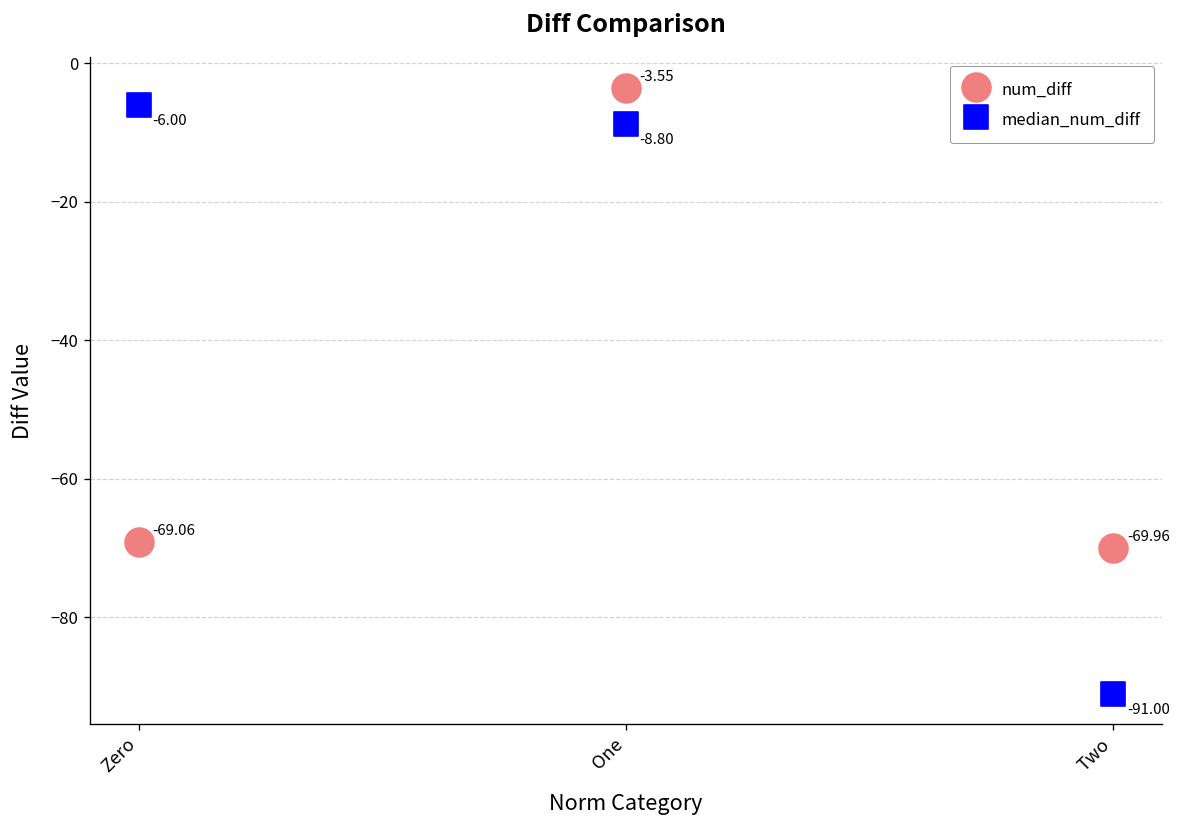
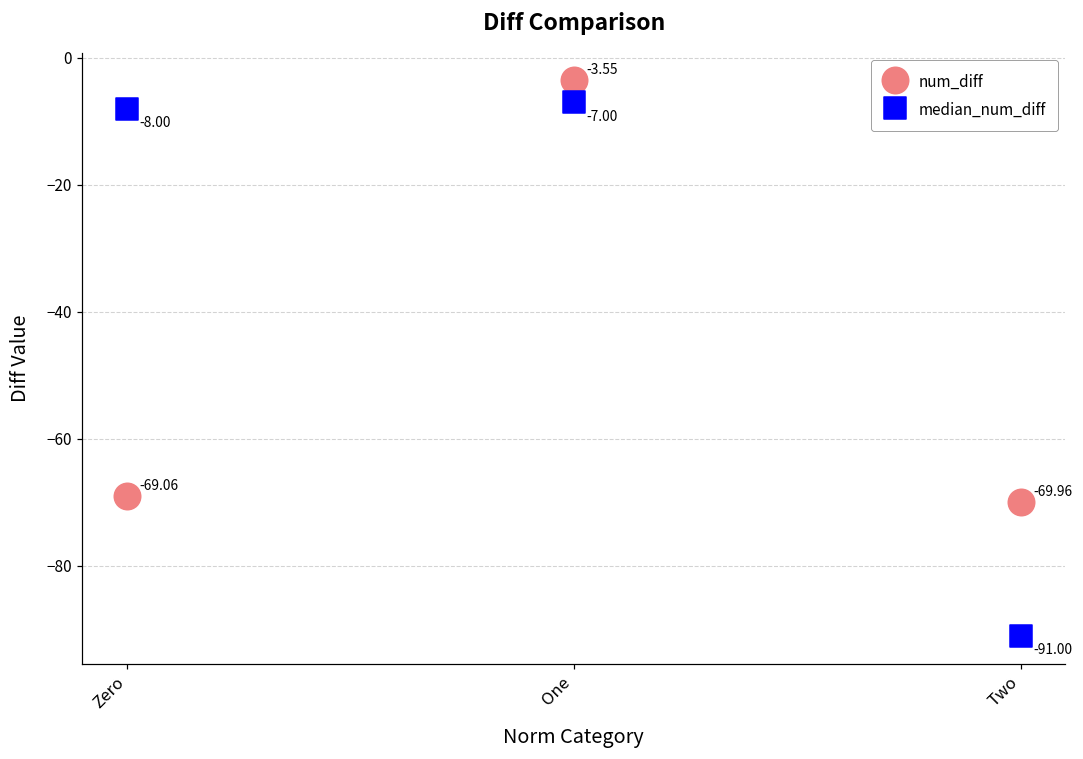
median_num_diff, Zero: -6.00 -> -8.00
median_num_diff, One: -8.80 -> -7.00
